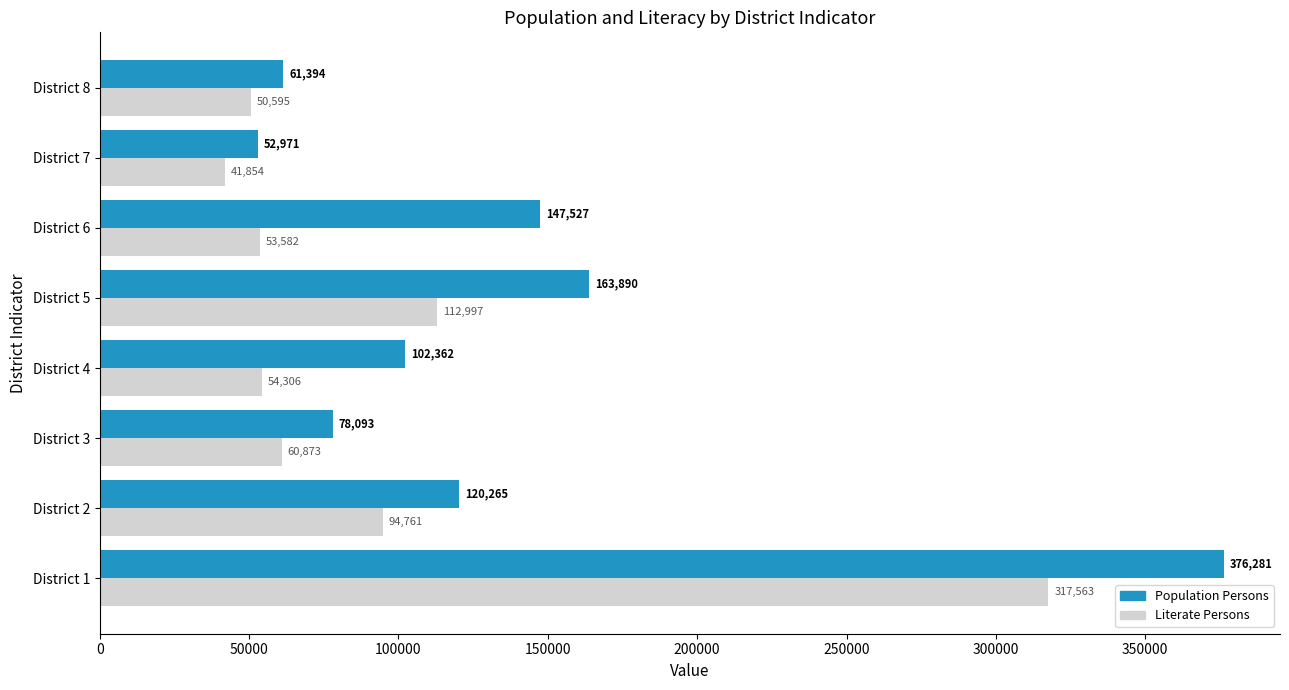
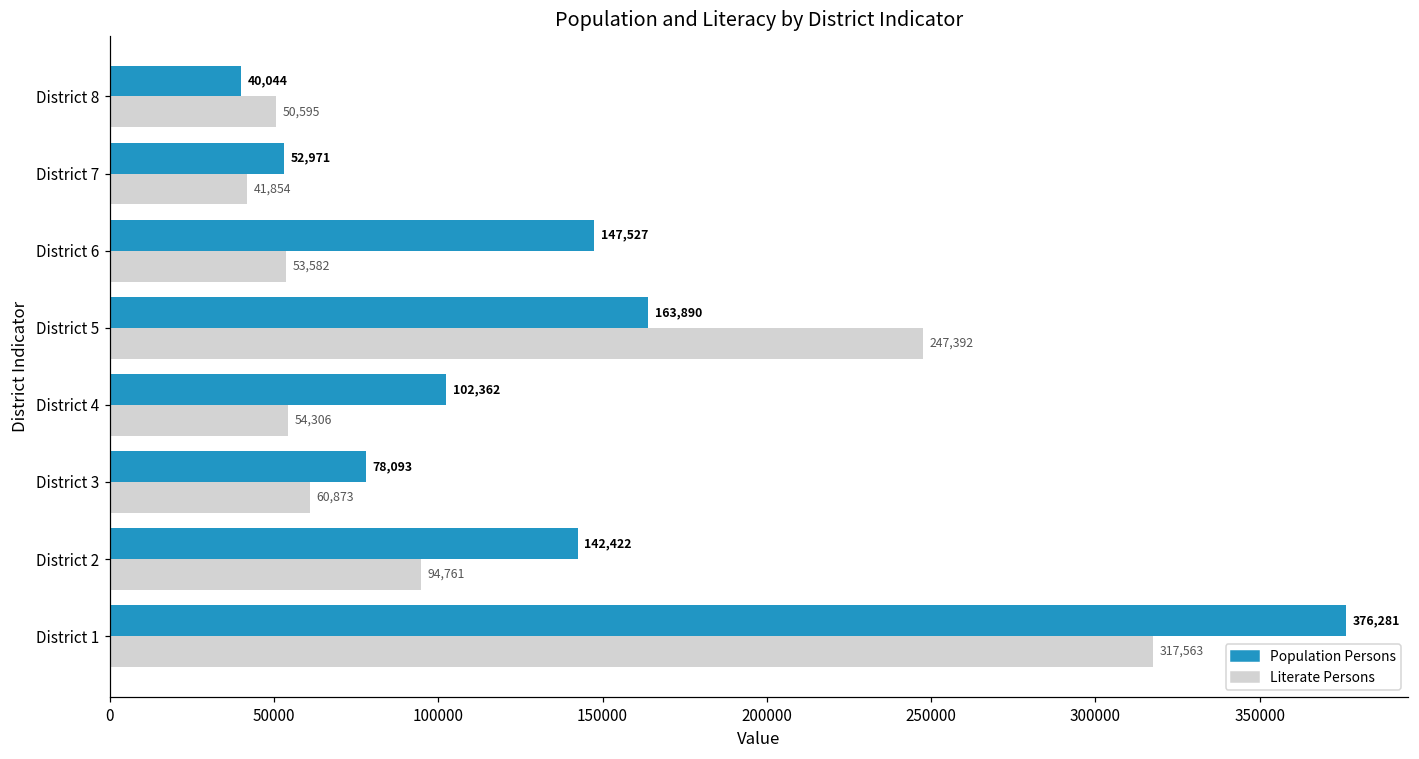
Population Persons, District 8: 61,394 -> 40,044
Literate Persons, District 5: 112,997 -> 247,392
Population Persons, District 2: 120,265 -> 142,422
